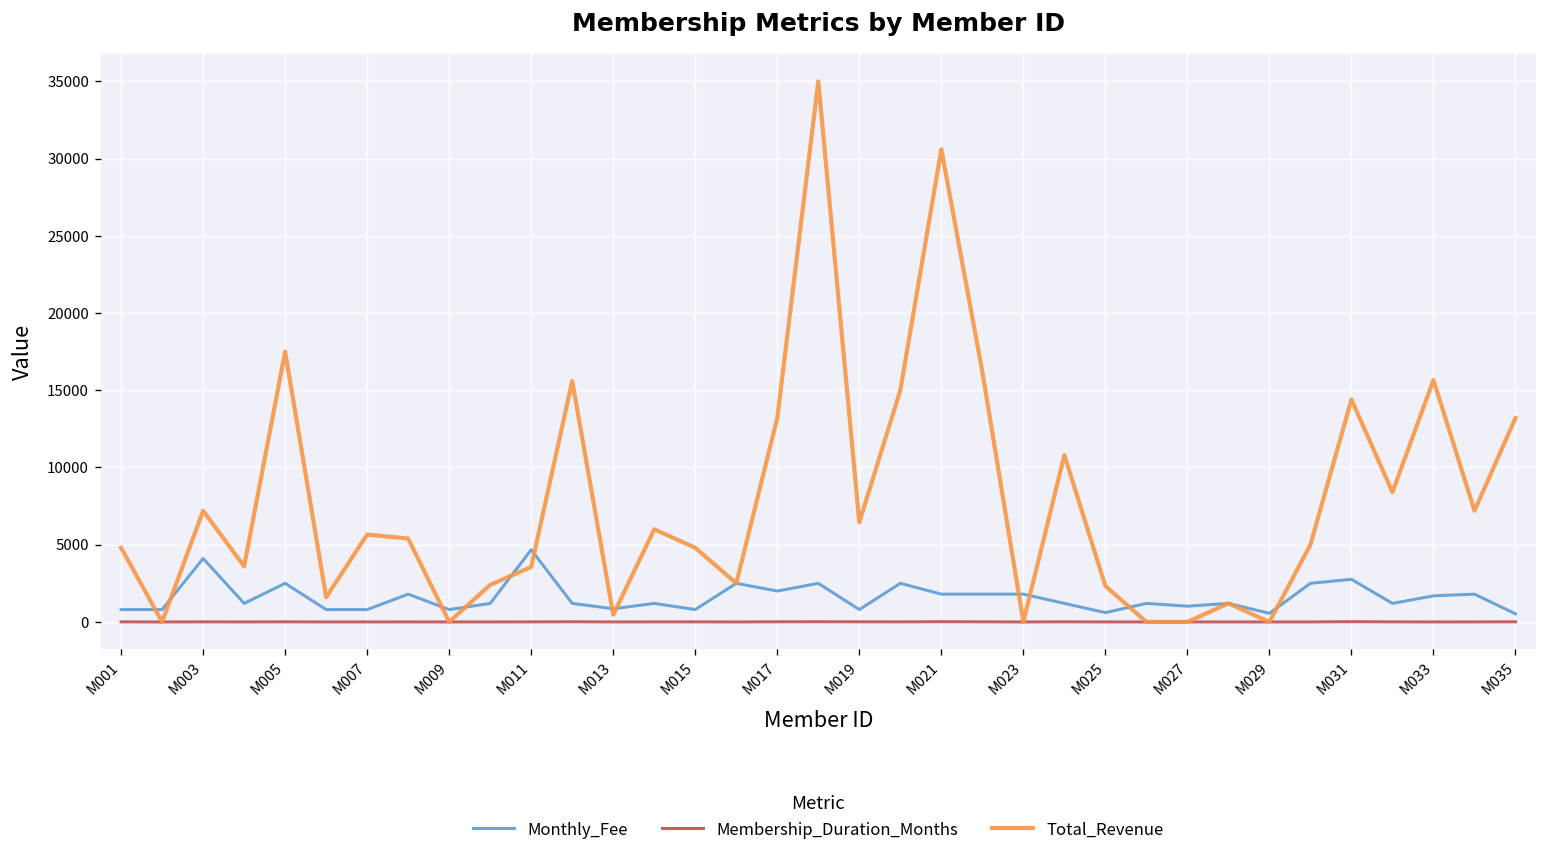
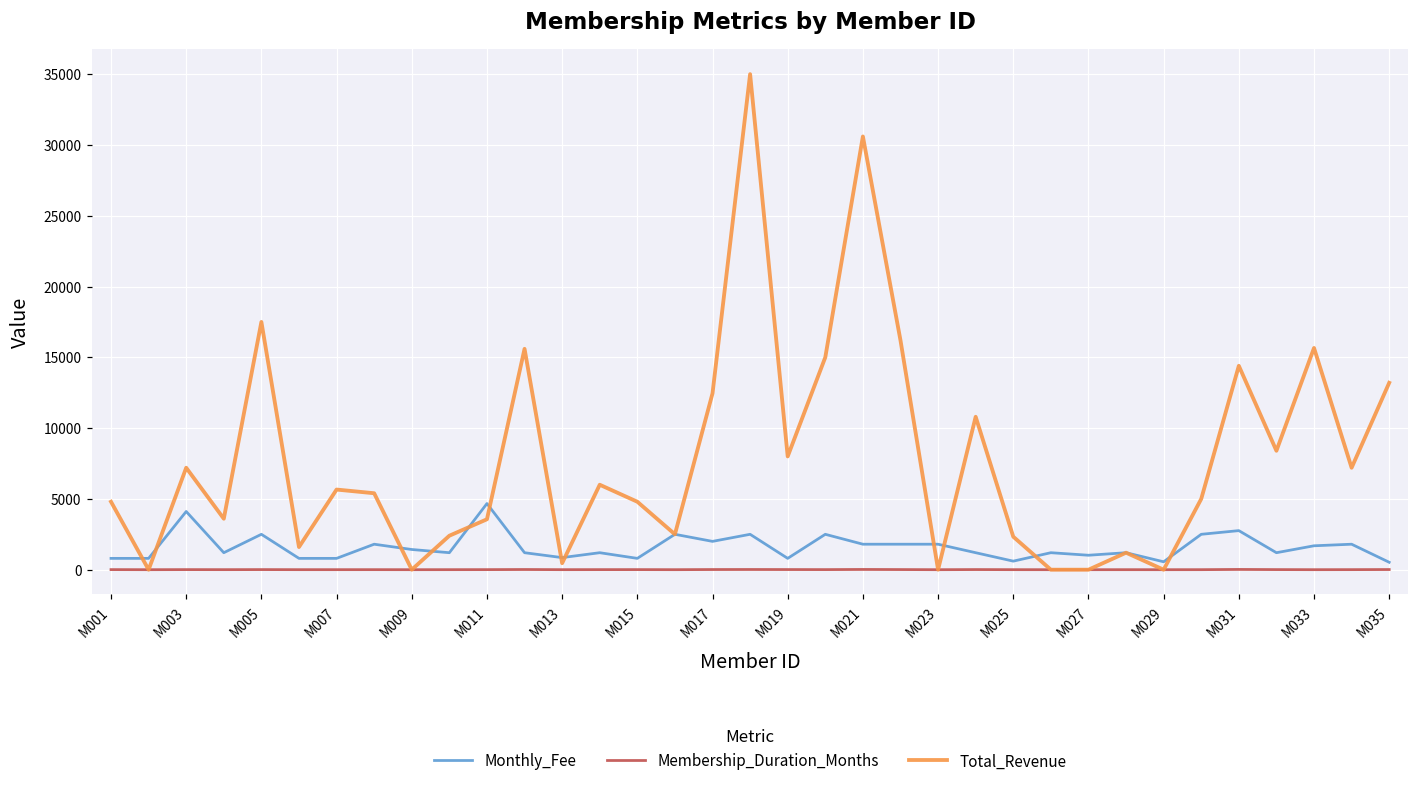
Monthly_Fee, M009: 800 -> 1400
Total_Revenue, M017: 13200 -> 12500
Total_Revenue, M019: 6400 -> 8000
